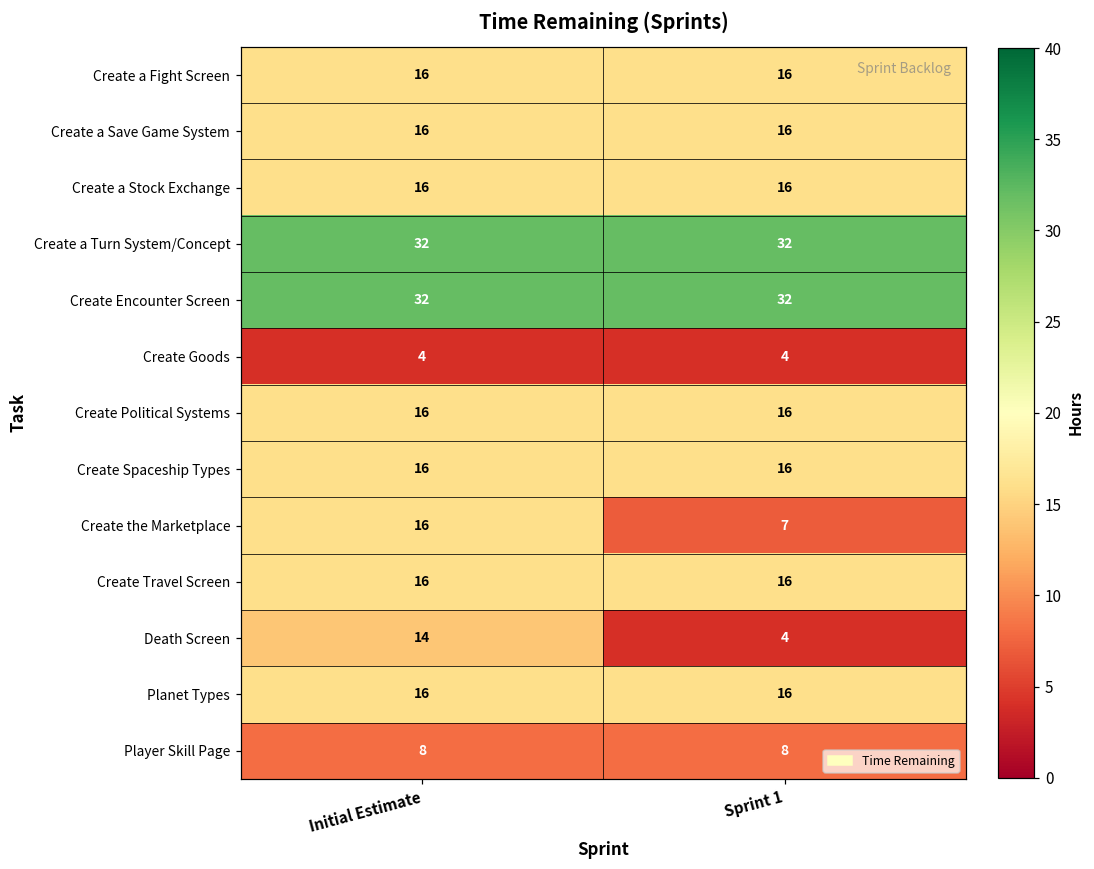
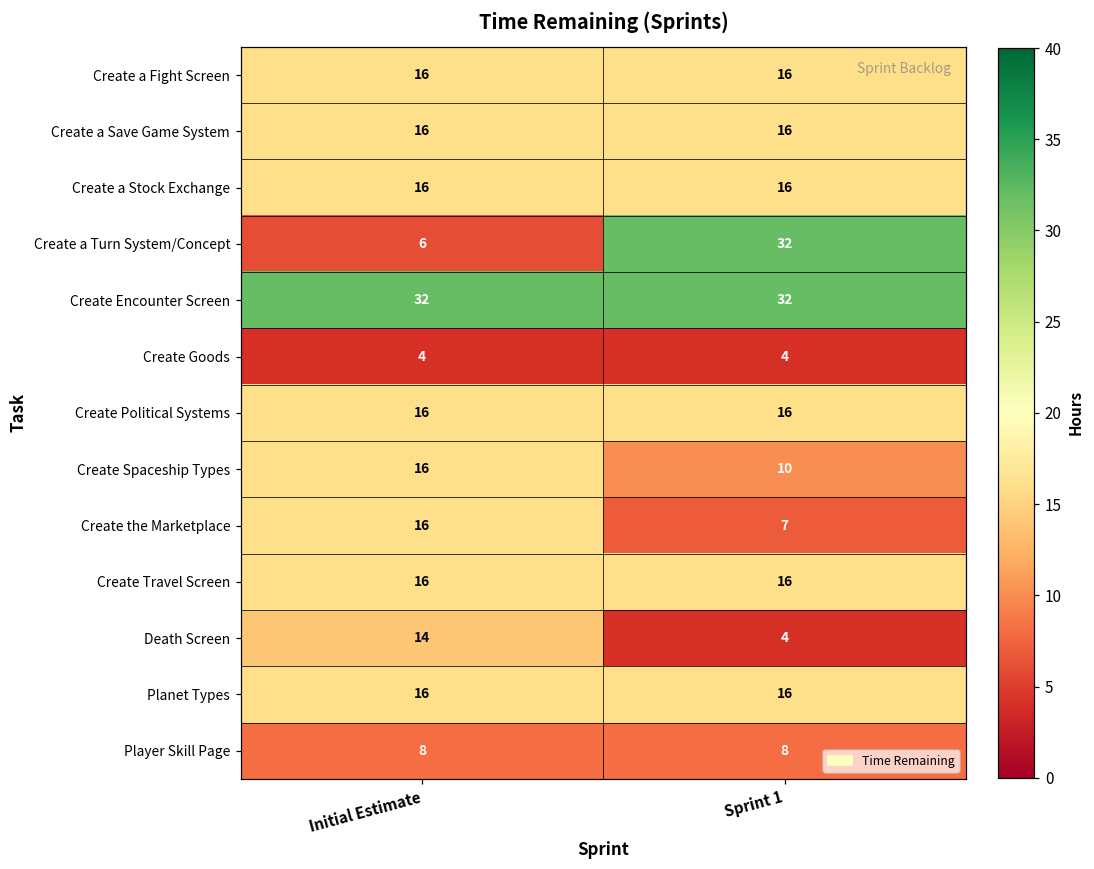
Create a Turn System/Concept, Initial Estimate: 32 -> 6
Create Spaceship Types, Sprint 1: 16 -> 10
